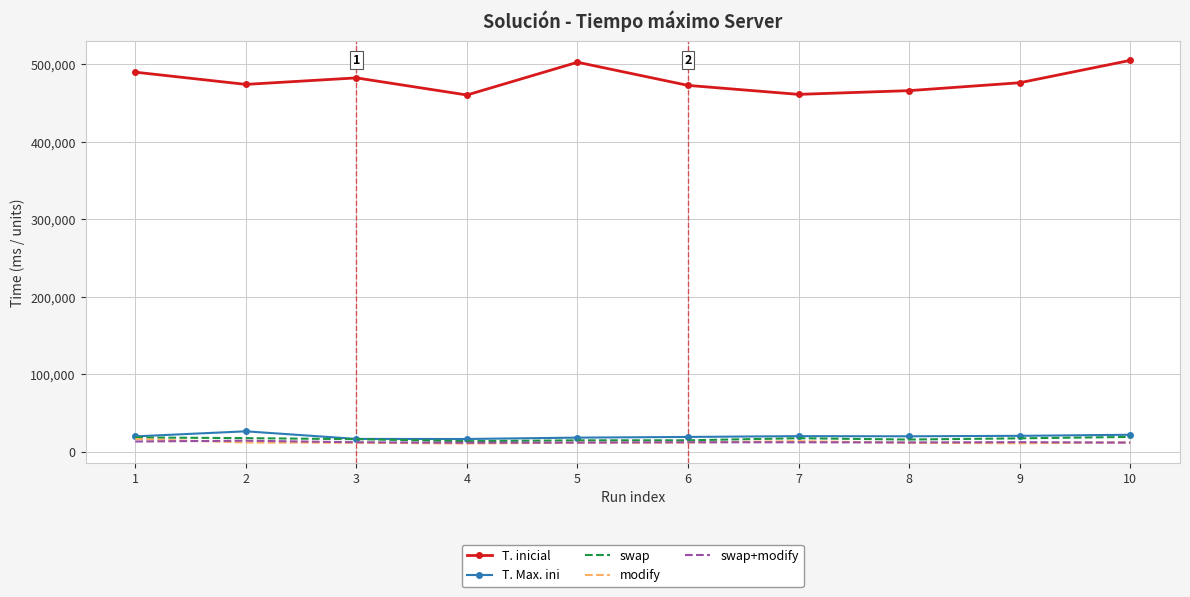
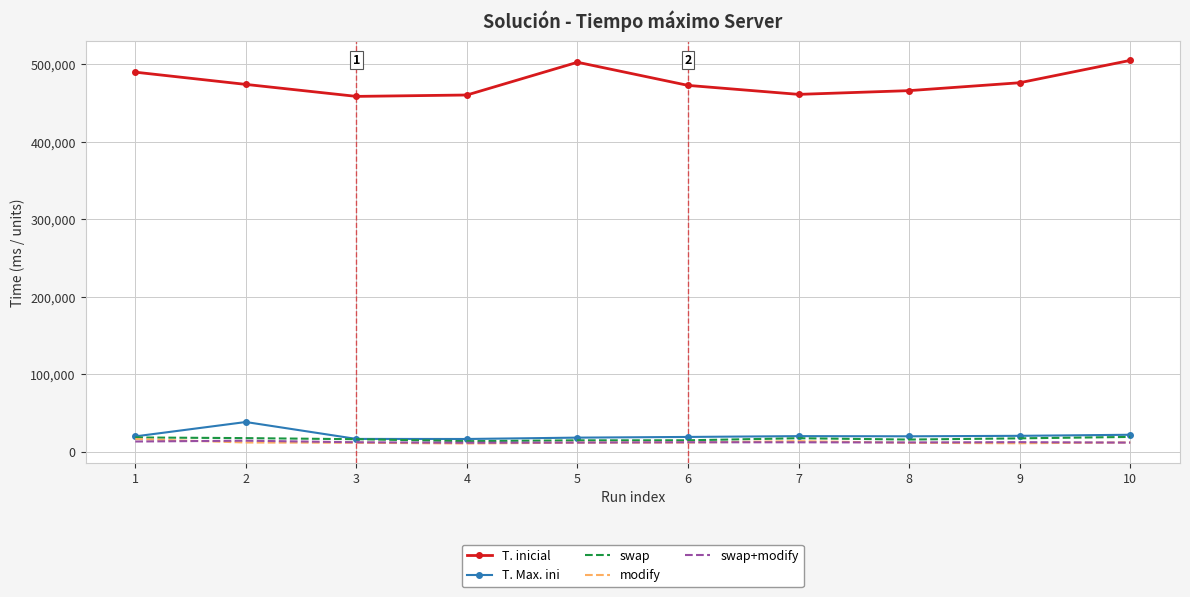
T. Max. ini, 2: 30,000 -> 40,000
T. inicial, 3: 480,000 -> 460,000
